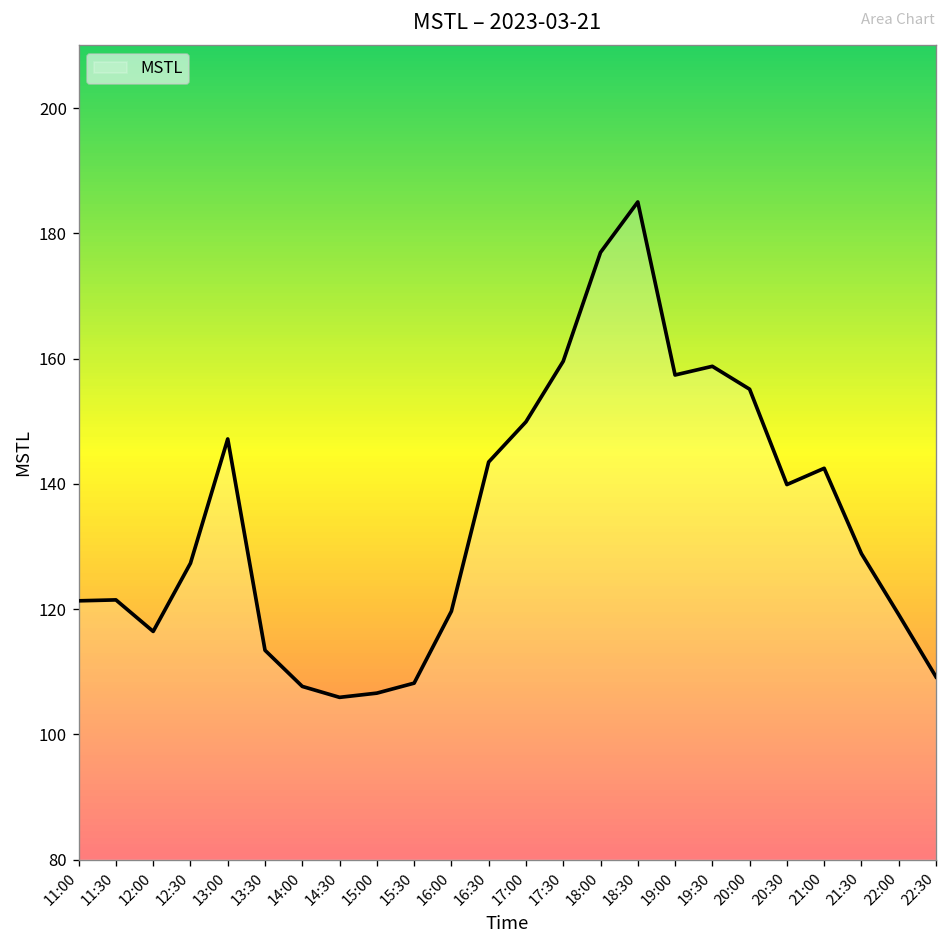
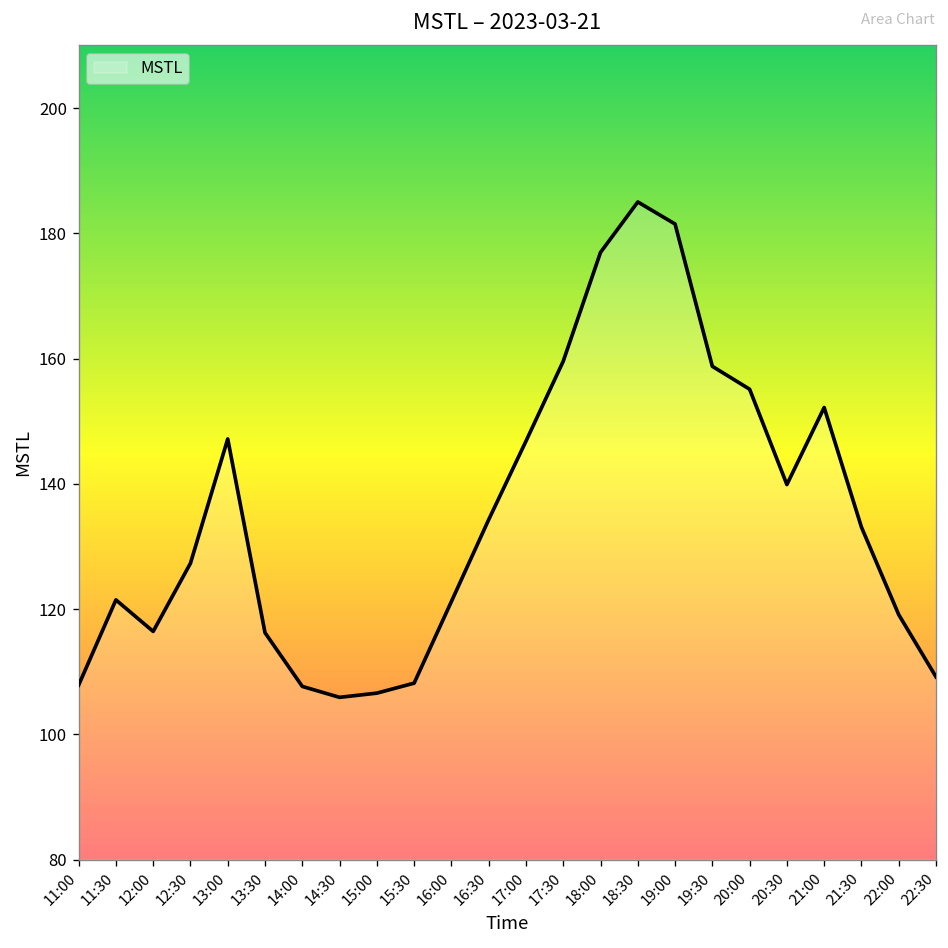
11:00: 121 -> 108
13:30: 113 -> 116
16:00: 120 -> 121
16:30: 143 -> 134
17:00: 150 -> 147
19:00: 157 -> 181
21:00: 142 -> 152
21:30: 129 -> 133
